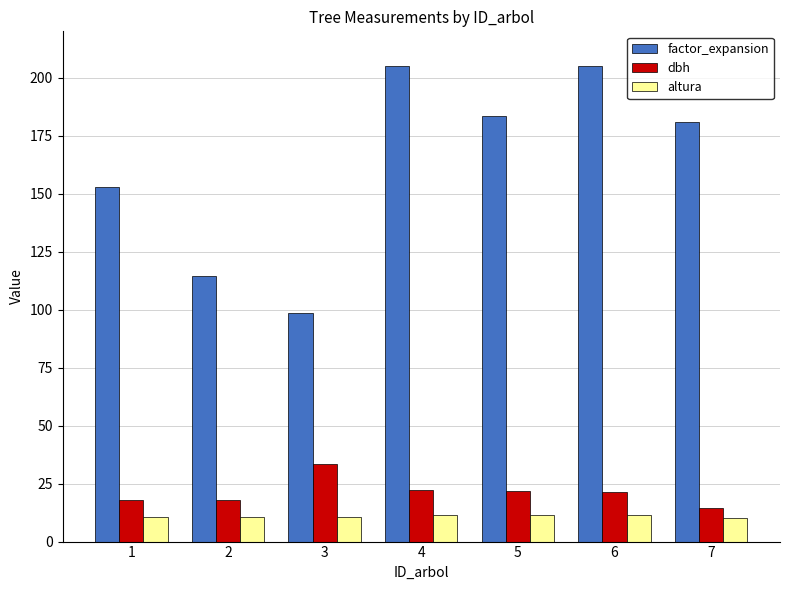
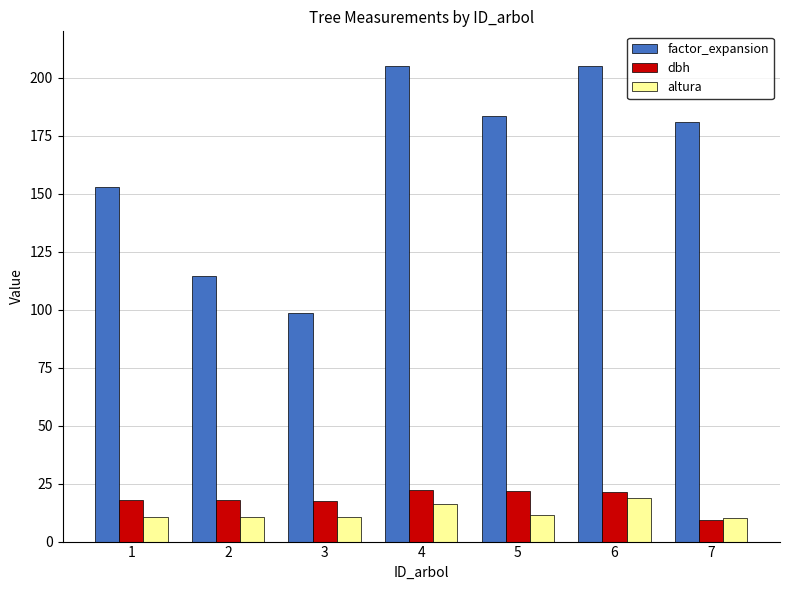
dbh, 3: 33 -> 18
altura, 4: 11 -> 16
altura, 6: 11 -> 19
dbh, 7: 14 -> 9
